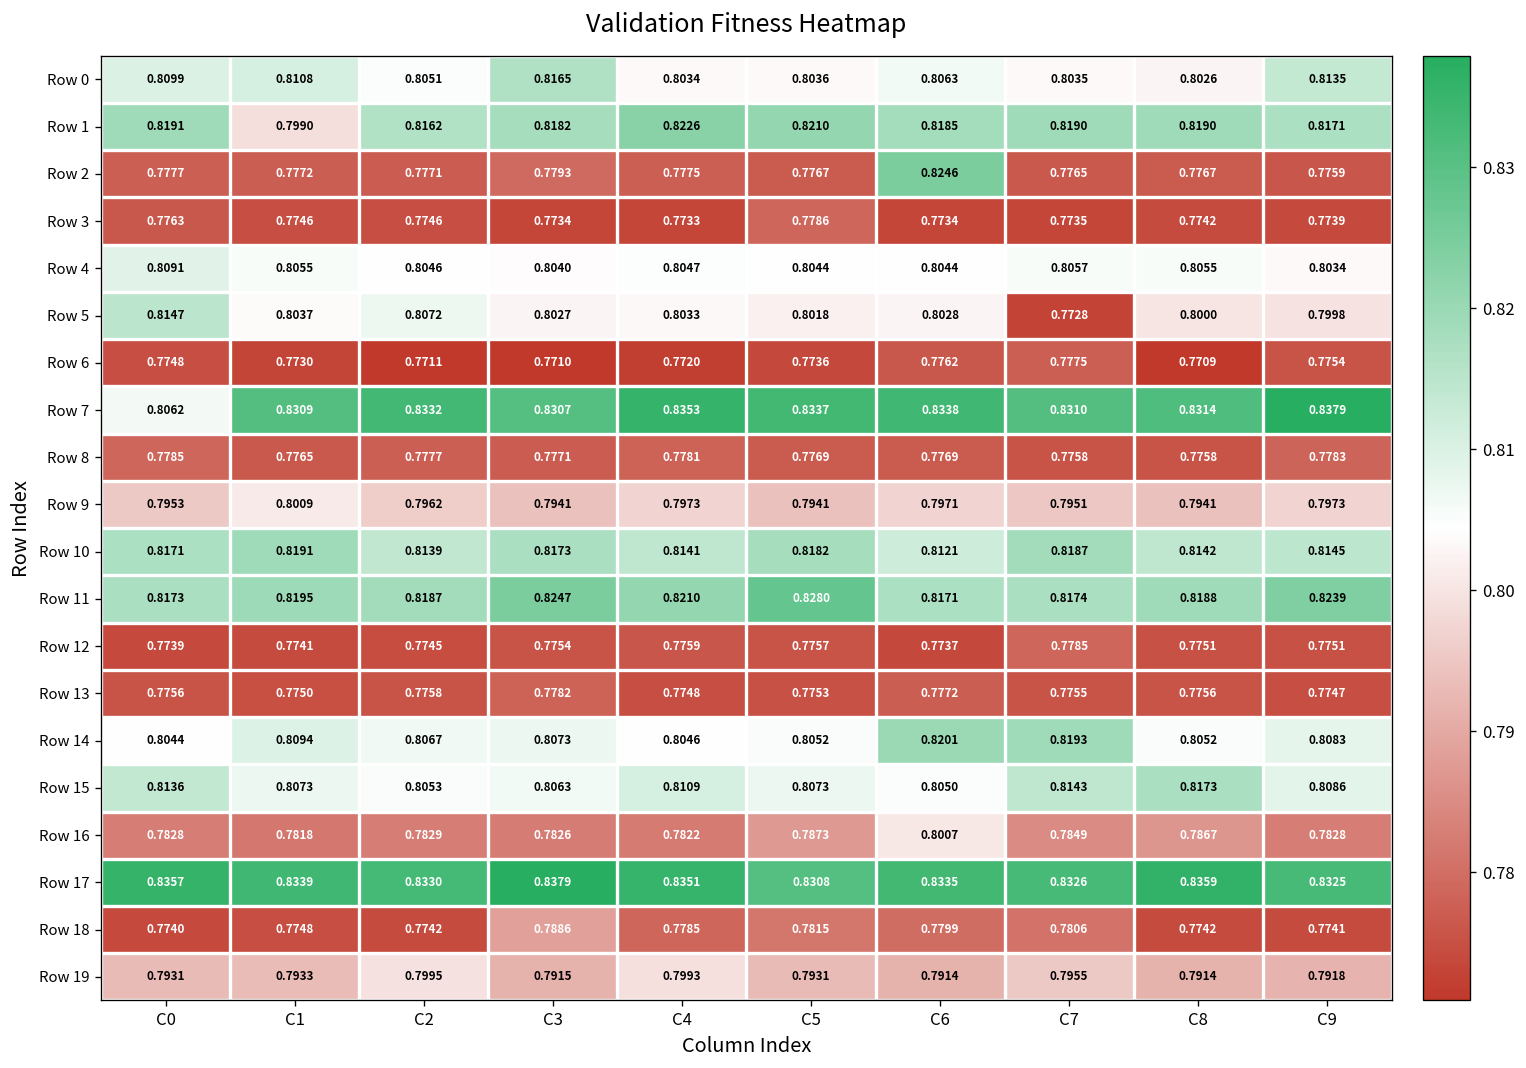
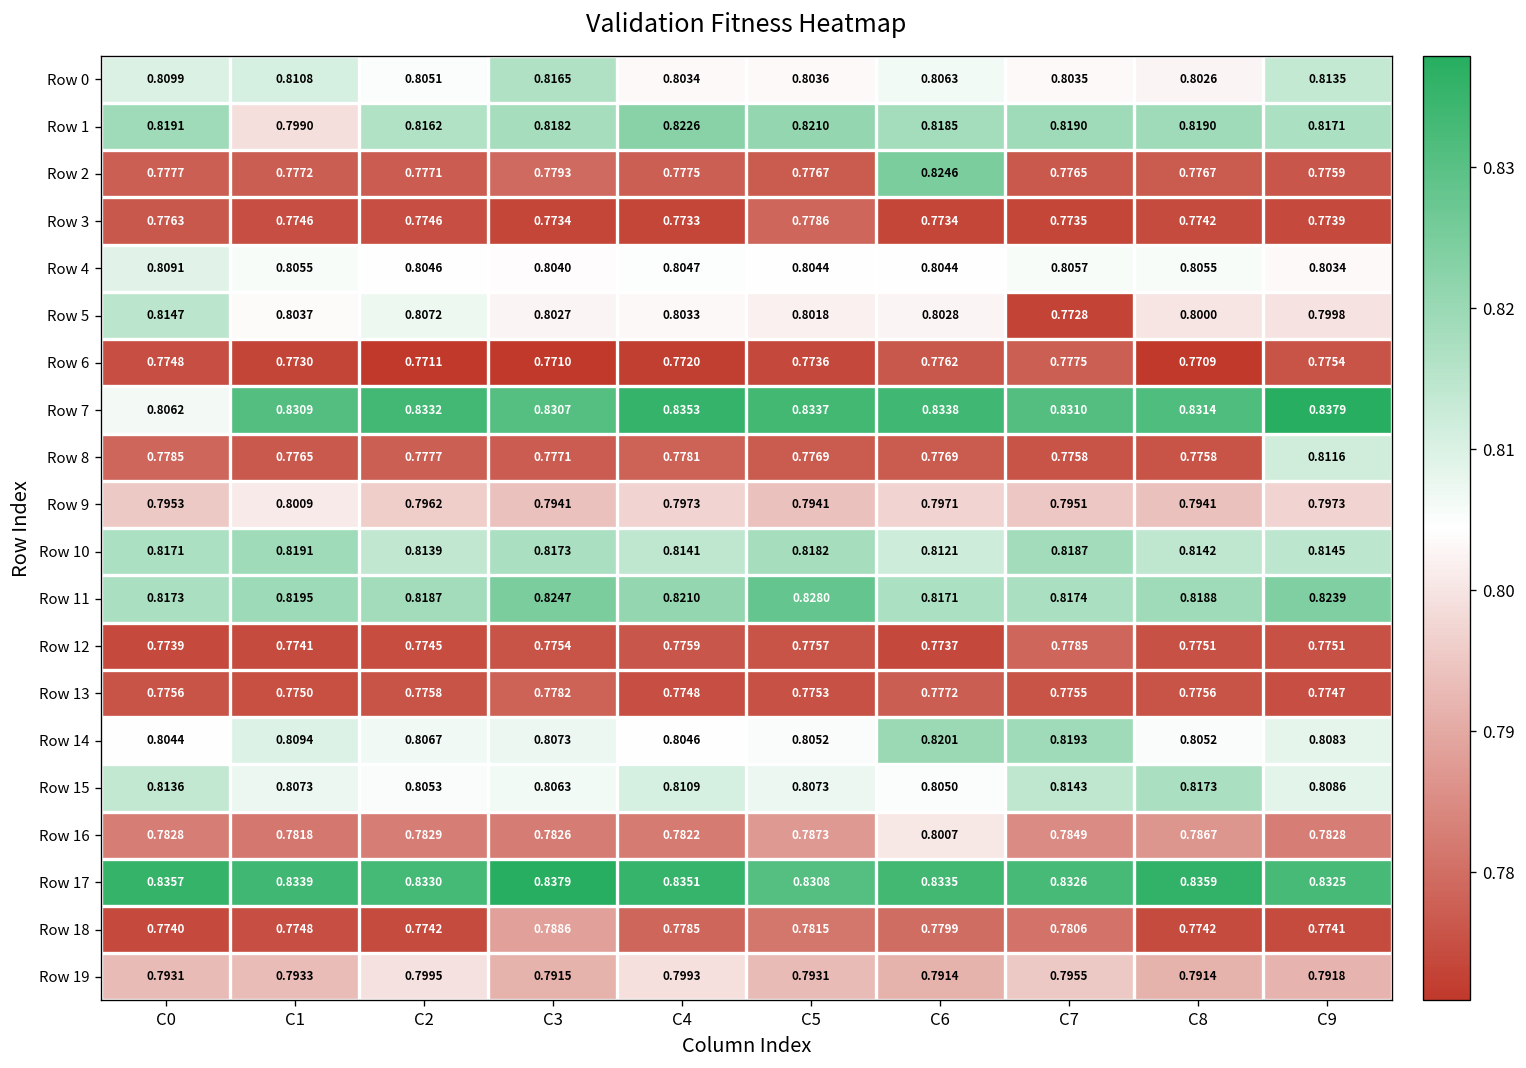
Row 8, C9: 0.7783 -> 0.8116
